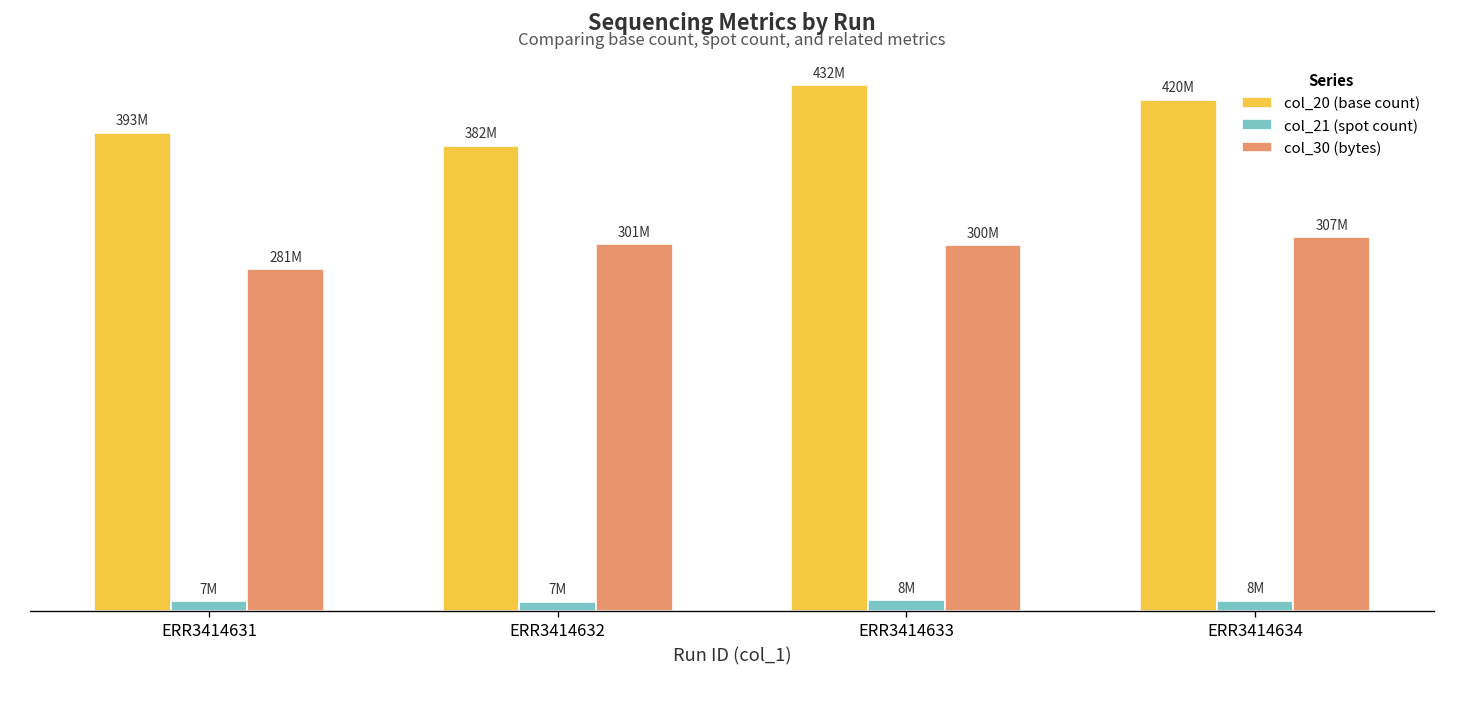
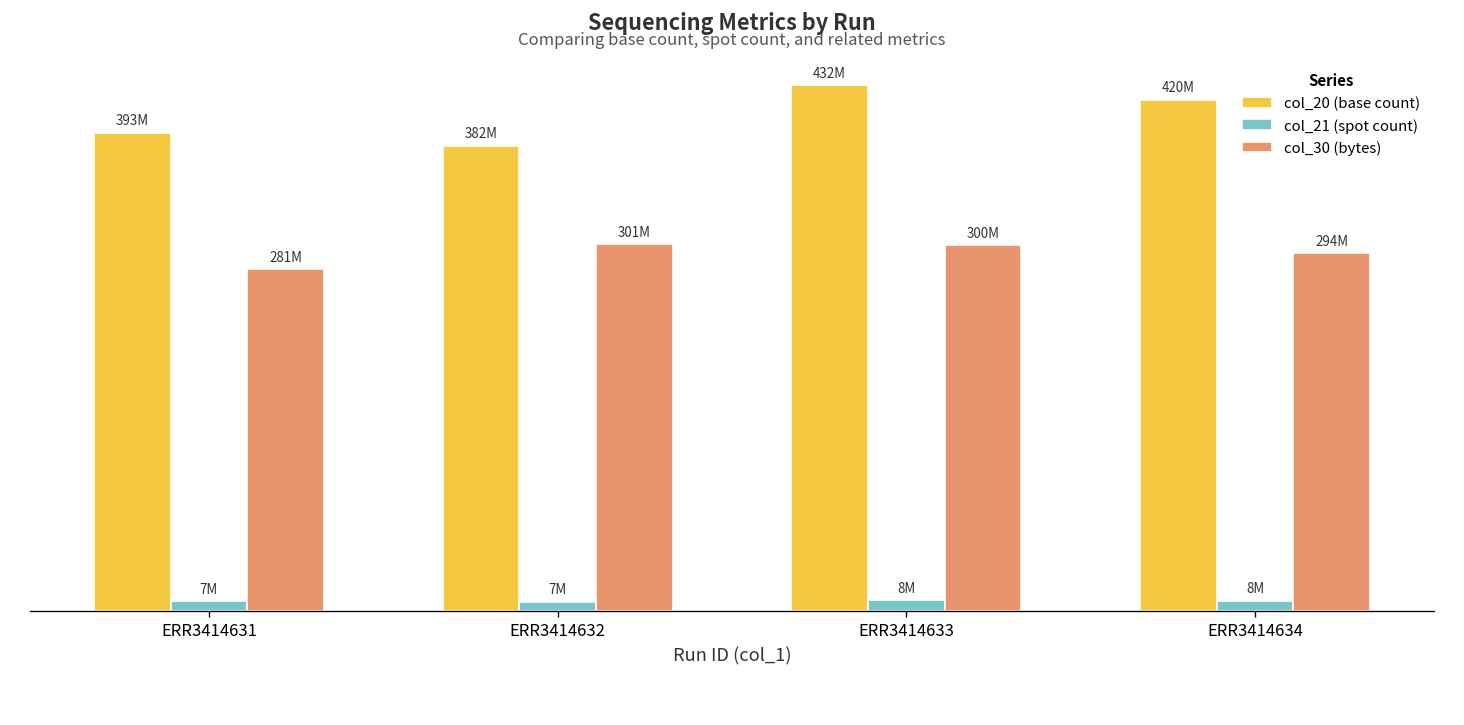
col_30 (bytes), ERR3414634: 307M -> 294M
